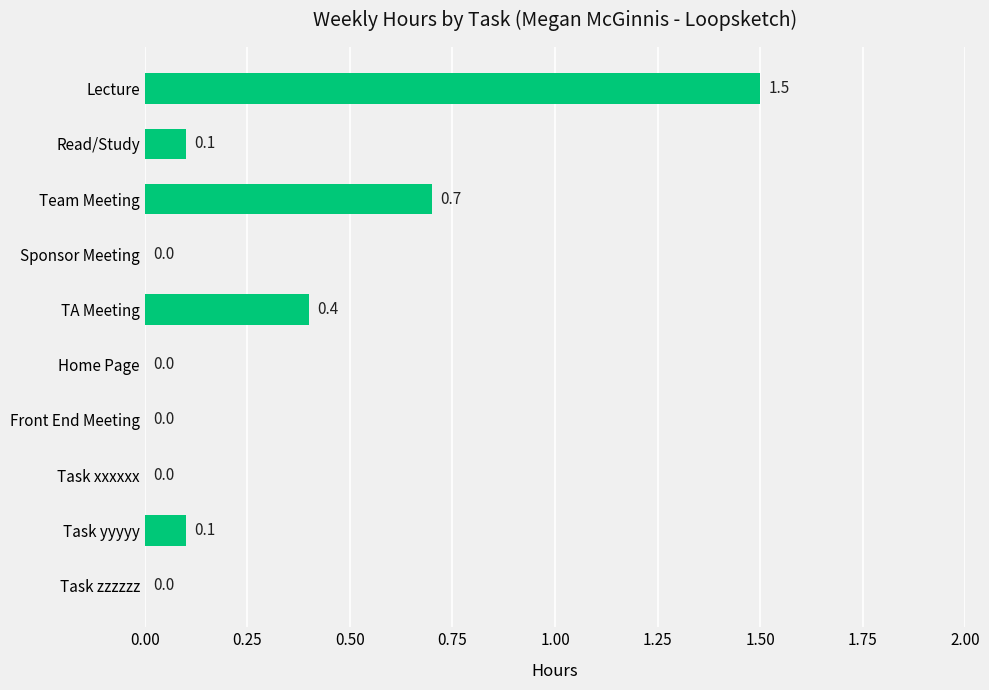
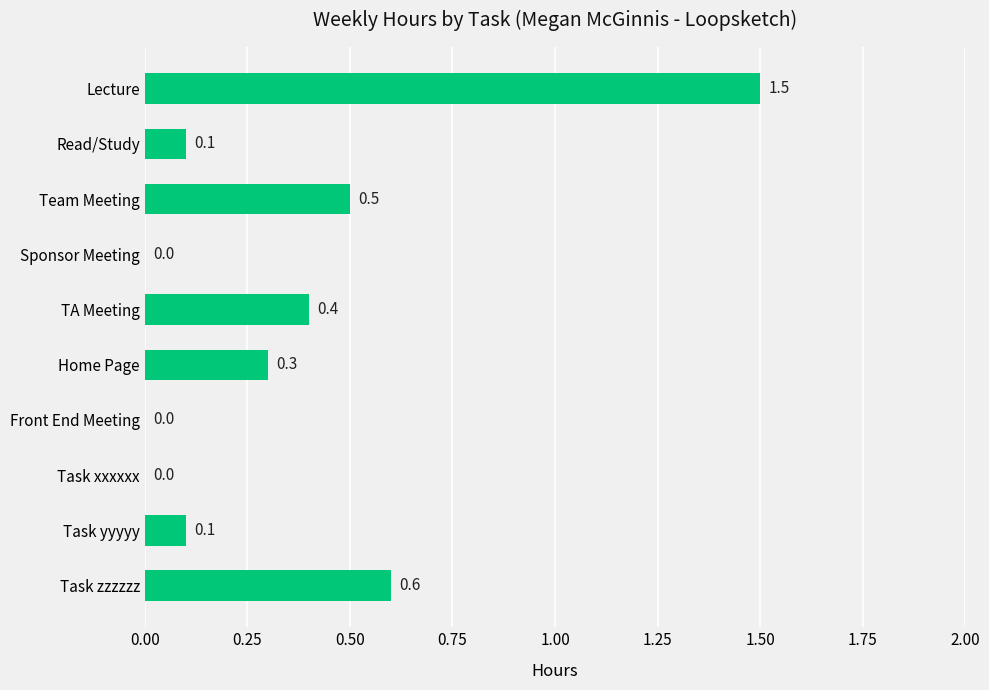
Team Meeting: 0.7 -> 0.5
Home Page: 0.0 -> 0.3
Task zzzzzz: 0.0 -> 0.6
